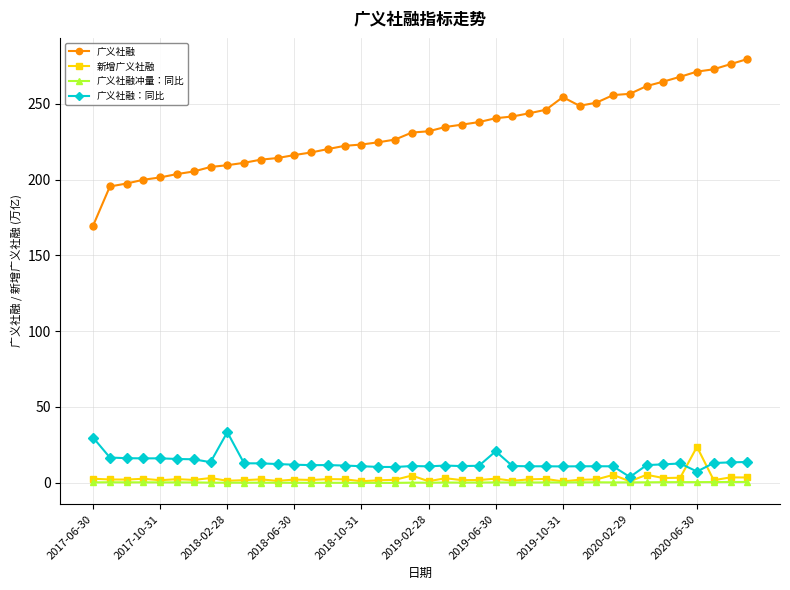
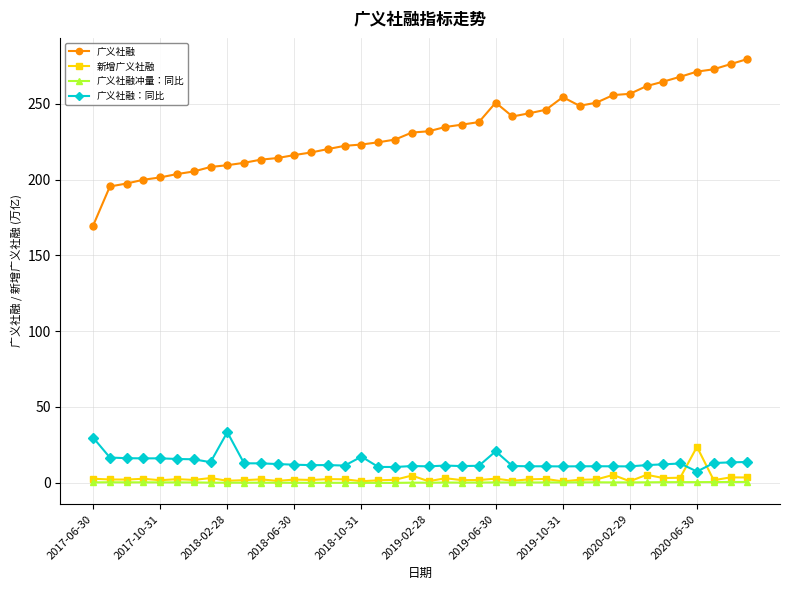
广义社融：同比, 2018-10-31: 11 -> 17
广义社融, 2019-06-30: 241 -> 251
广义社融：同比, 2020-02-29: 4 -> 11
